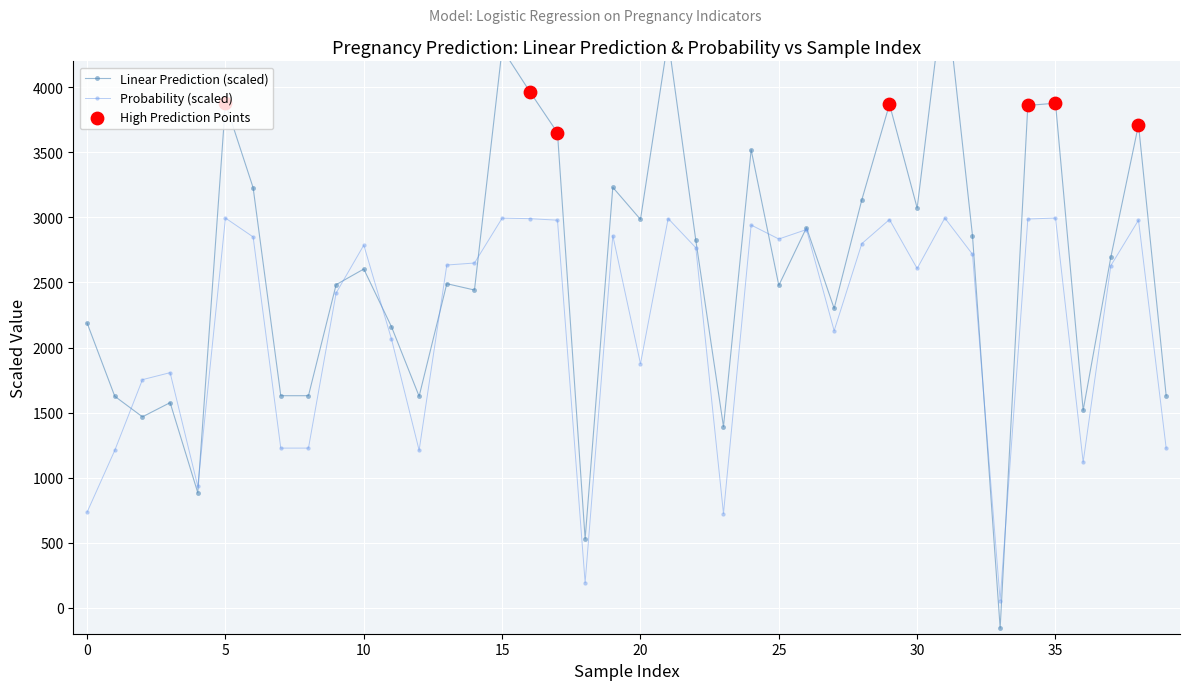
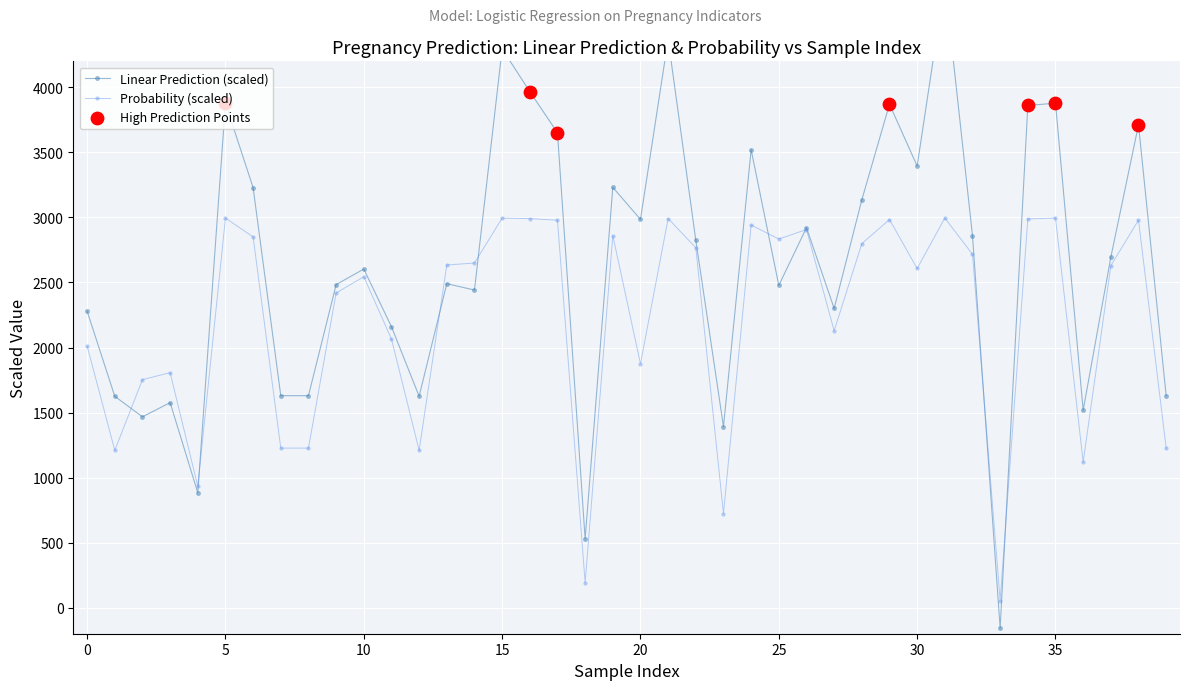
Linear Prediction (scaled), 0: 2190 -> 2280
Probability (scaled), 0: 730 -> 2010
Probability (scaled), 10: 2790 -> 2540
Linear Prediction (scaled), 30: 3070 -> 3400
